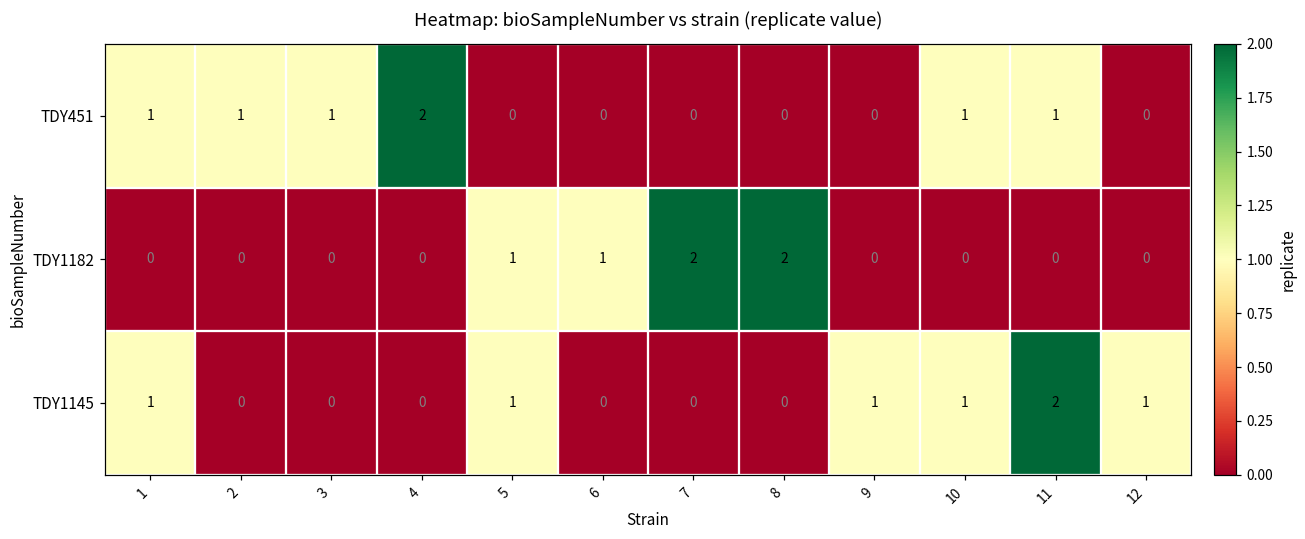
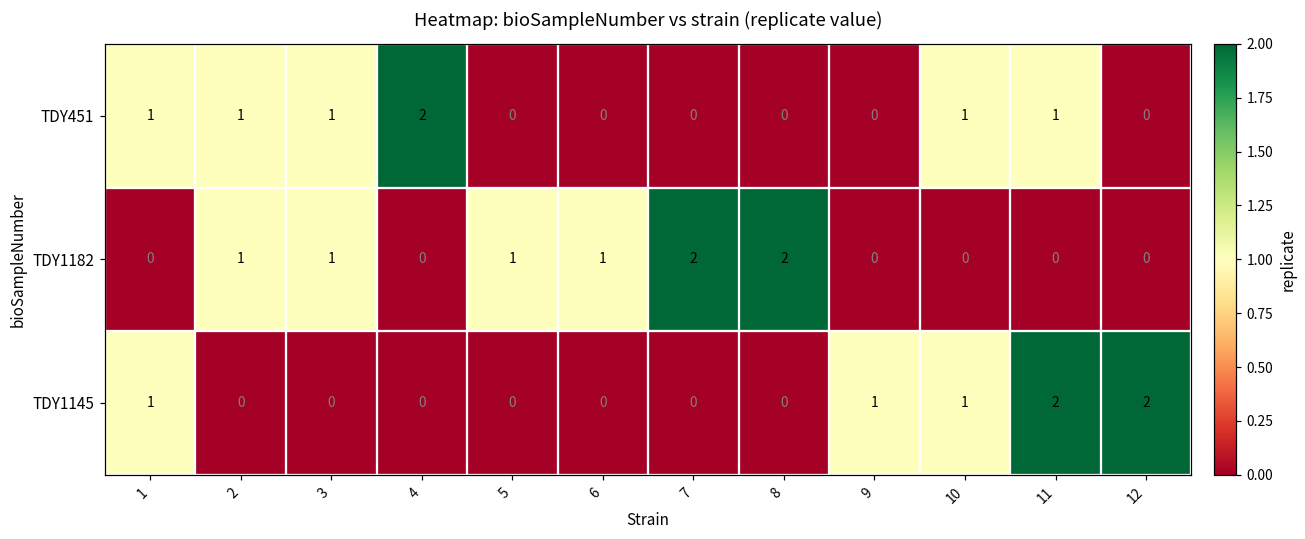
TDY1182, 2: 0 -> 1
TDY1182, 3: 0 -> 1
TDY1145, 5: 1 -> 0
TDY1145, 12: 1 -> 2
